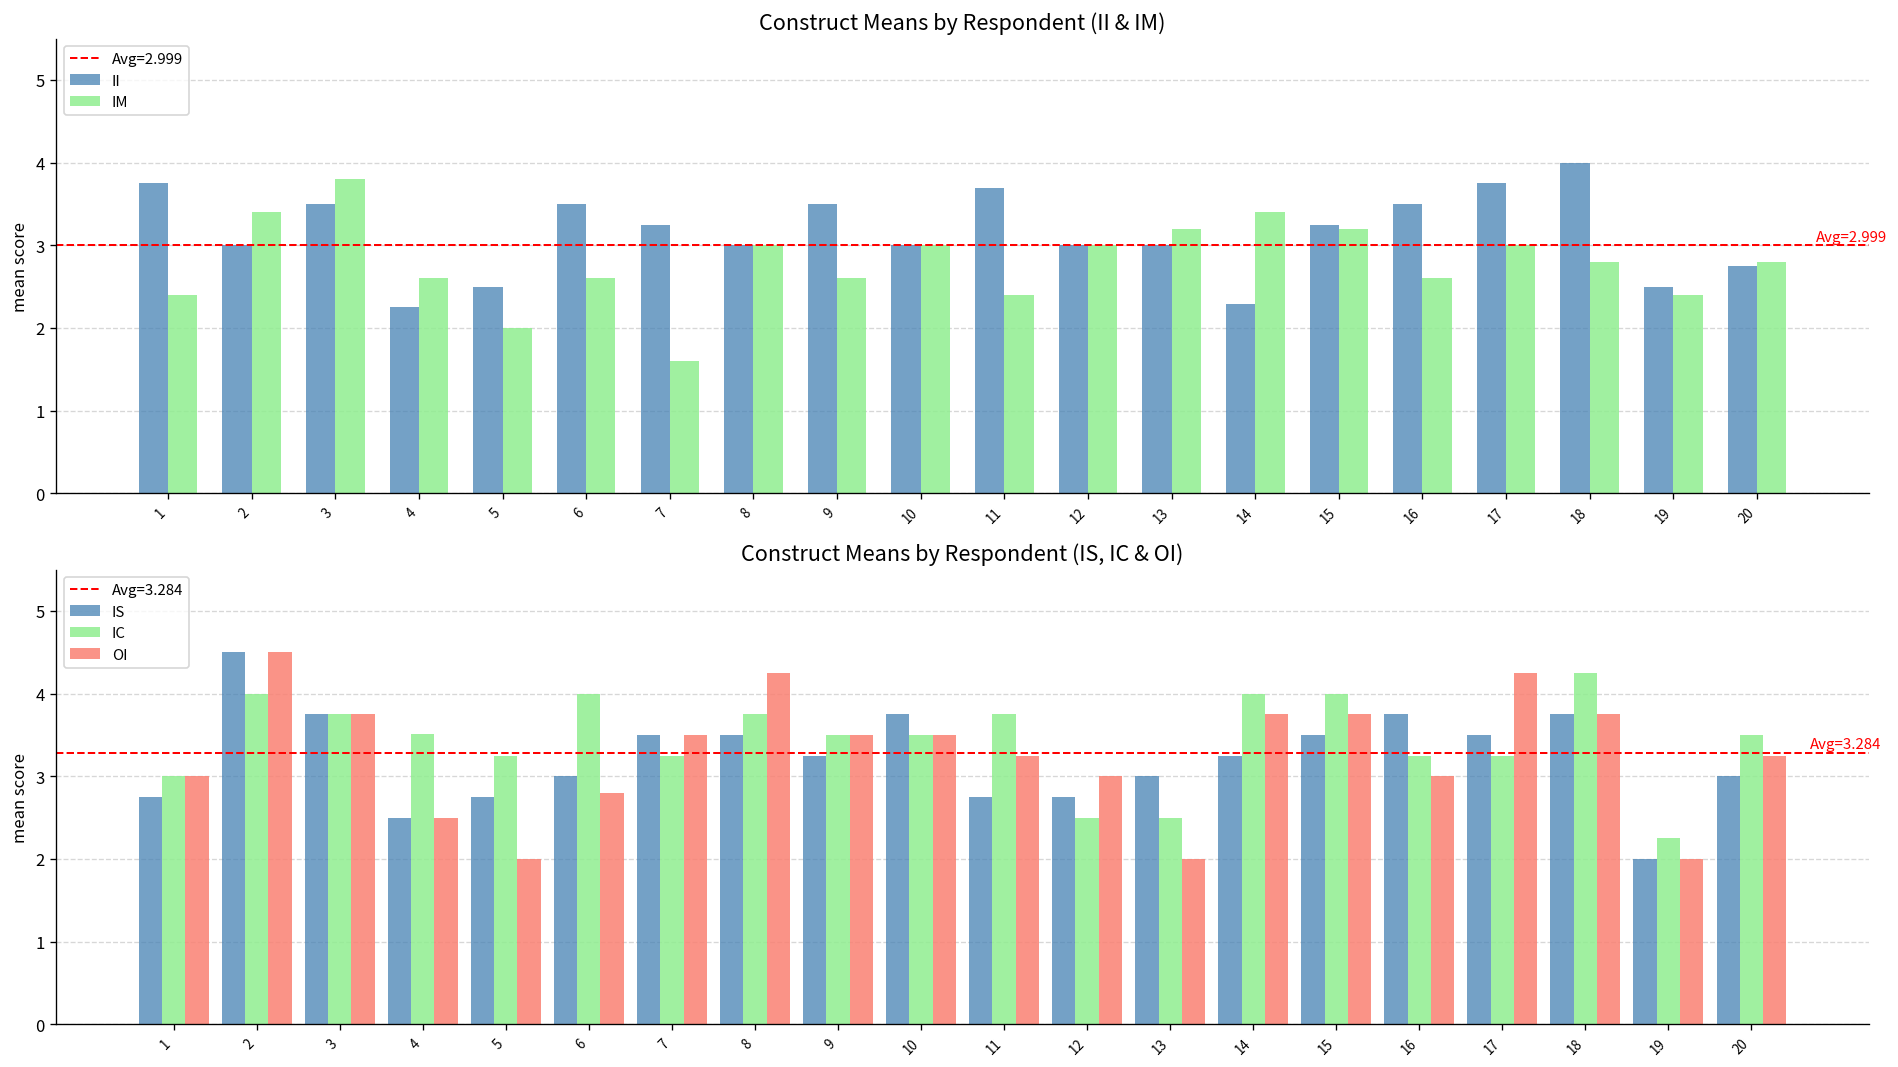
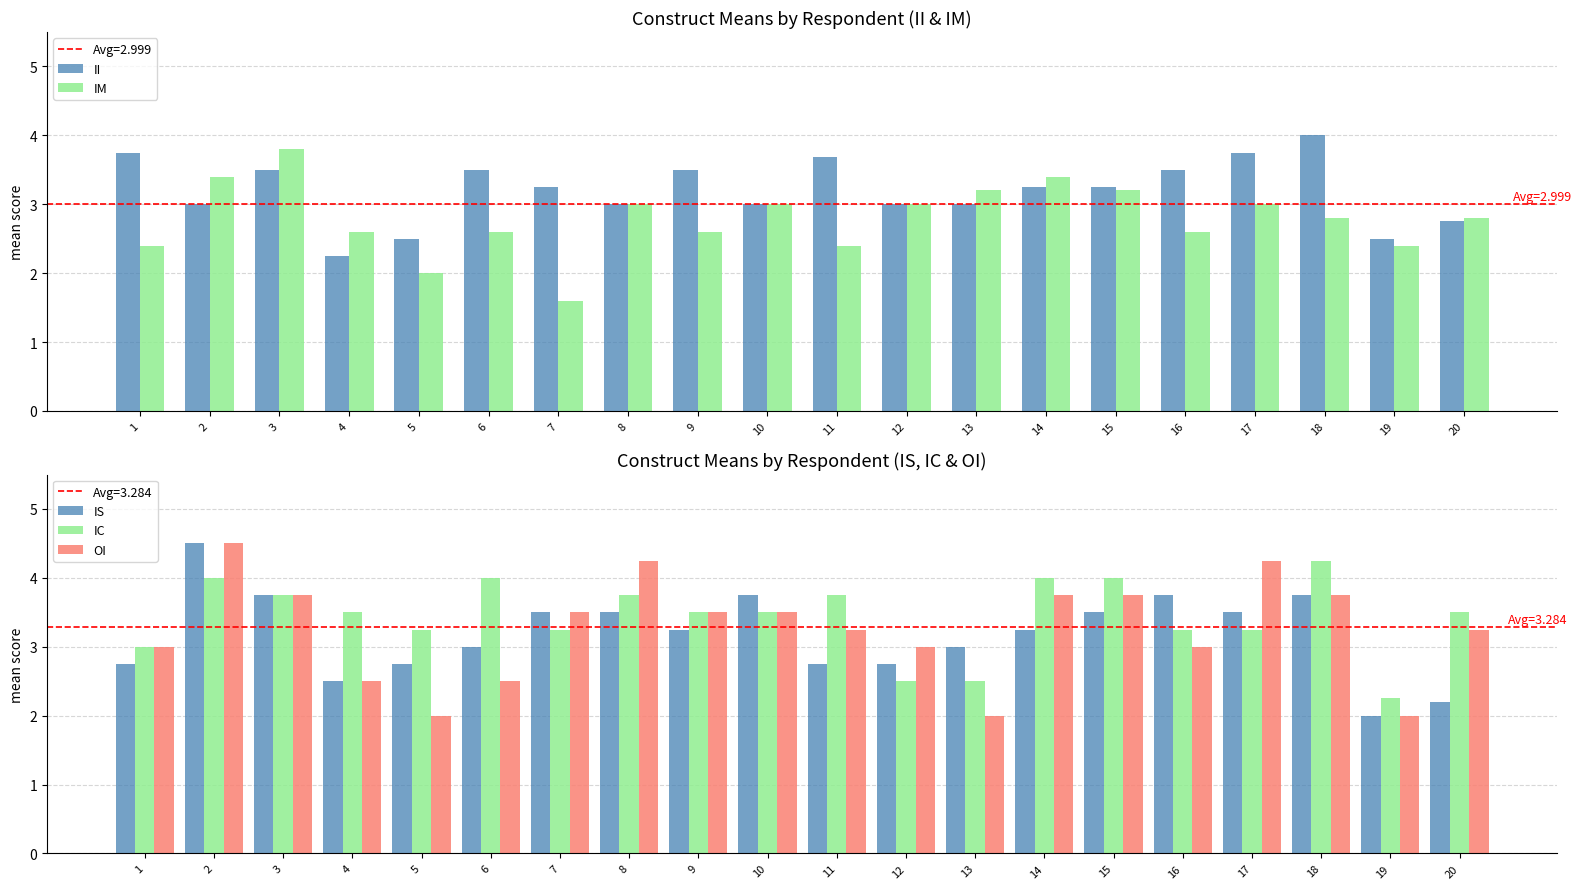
Construct Means by Respondent (II & IM), II, 14: 2.3 -> 3.3
Construct Means by Respondent (IS, IC & OI), OI, 6: 2.8 -> 2.5
Construct Means by Respondent (IS, IC & OI), IS, 20: 3.0 -> 2.2
